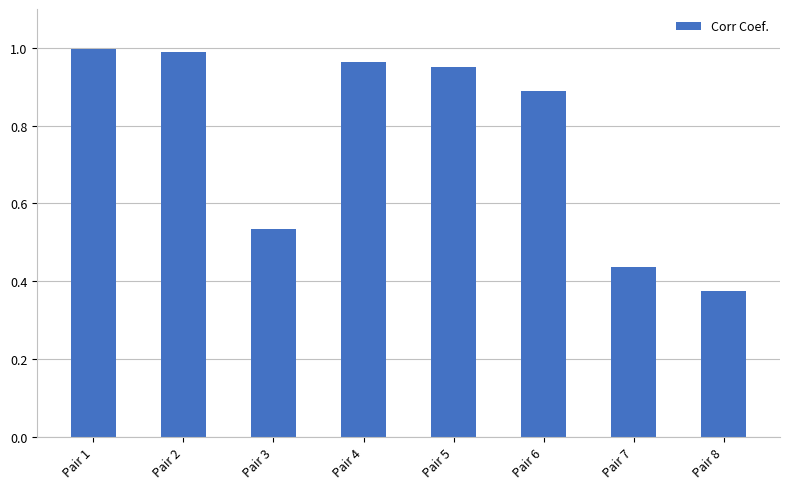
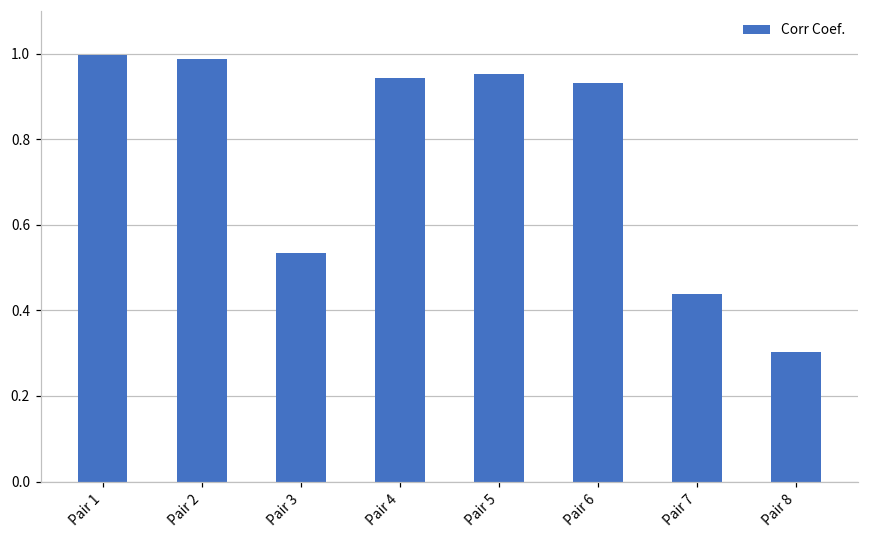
Pair 4: 0.96 -> 0.94
Pair 6: 0.89 -> 0.93
Pair 8: 0.38 -> 0.30
